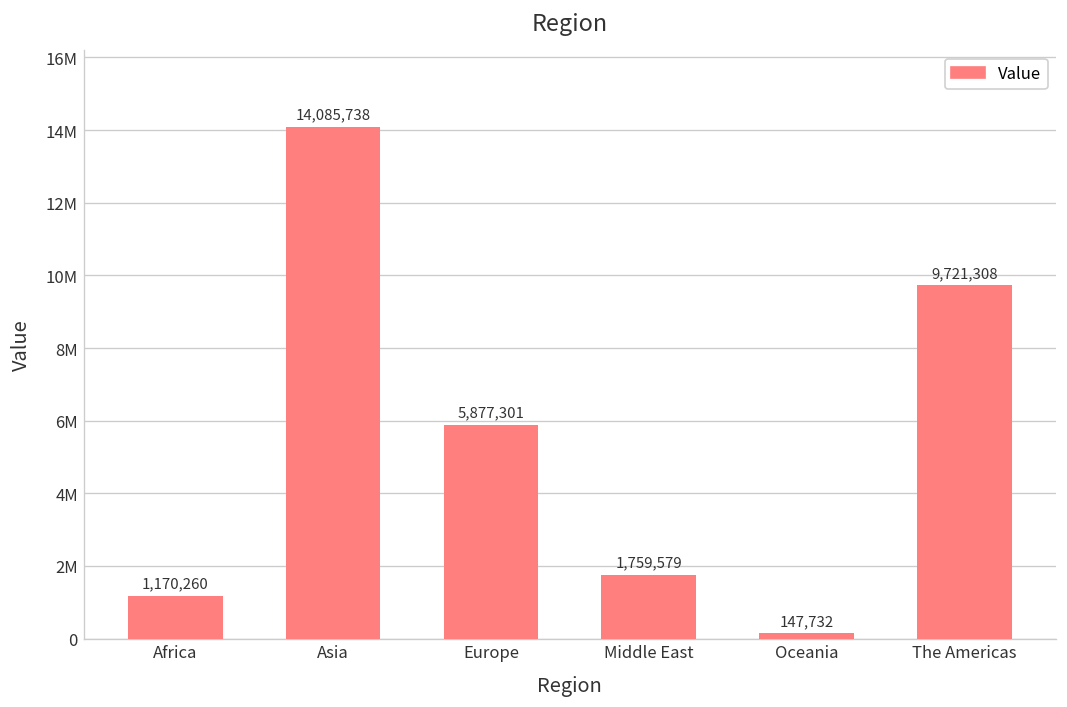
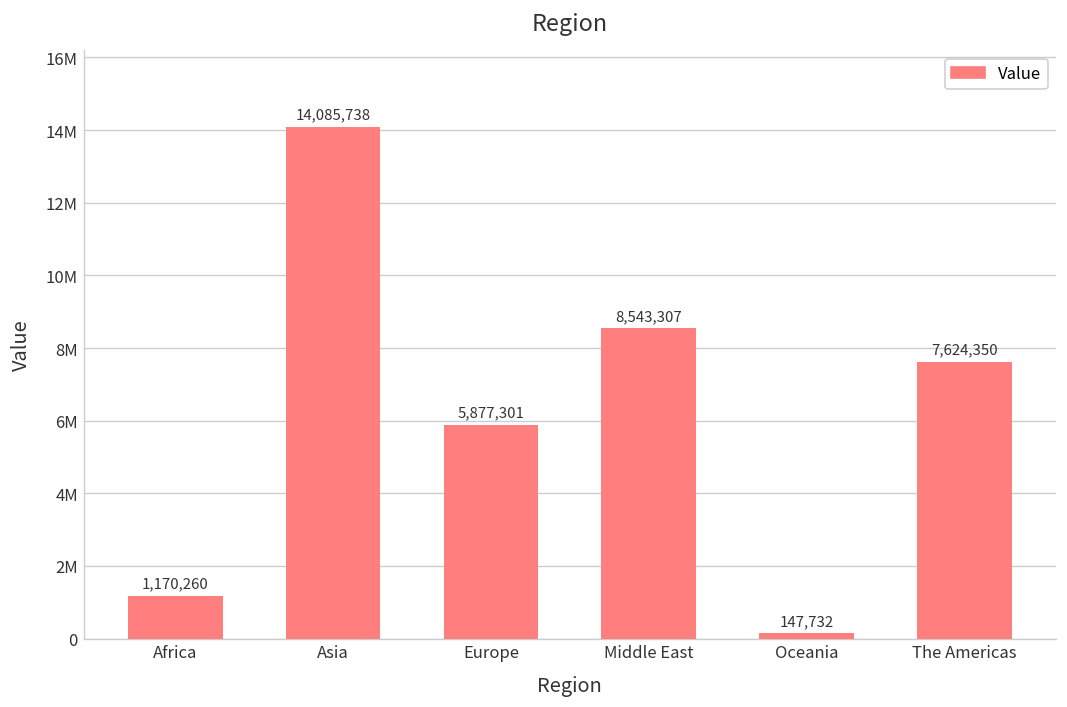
Middle East: 1,759,579 -> 8,543,307
The Americas: 9,721,308 -> 7,624,350
